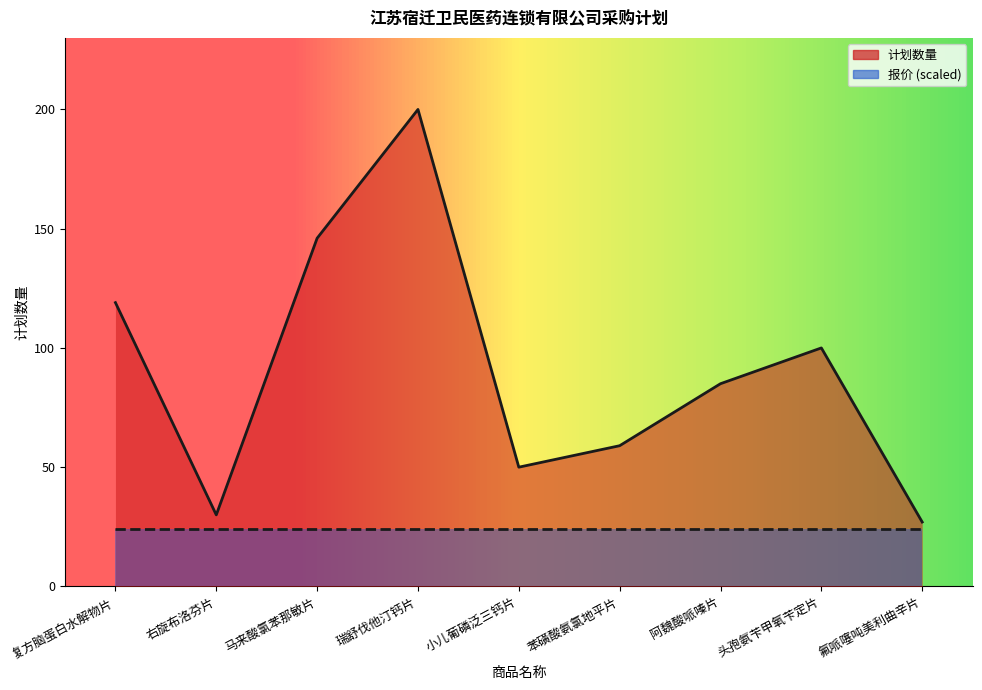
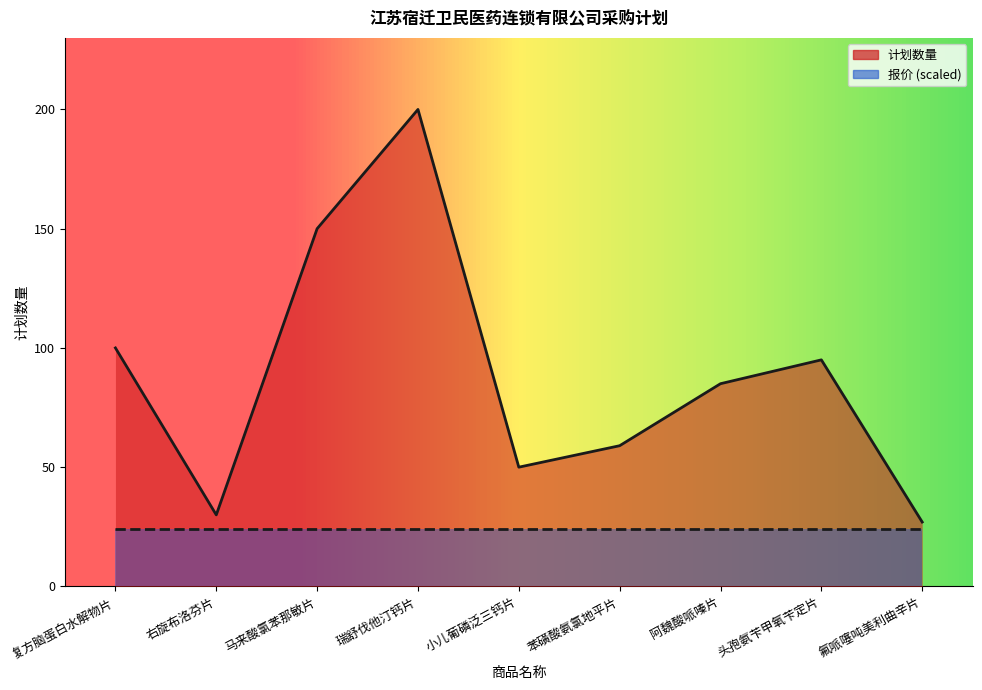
计划数量, 复方脑蛋白水解物片: 119 -> 100
计划数量, 马来酸氯苯那敏片: 146 -> 150
计划数量, 头孢氨苄甲氧苄定片: 100 -> 95
